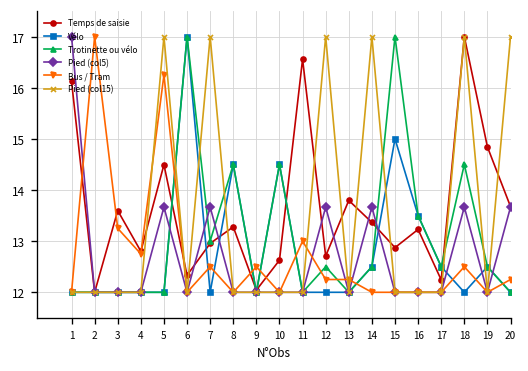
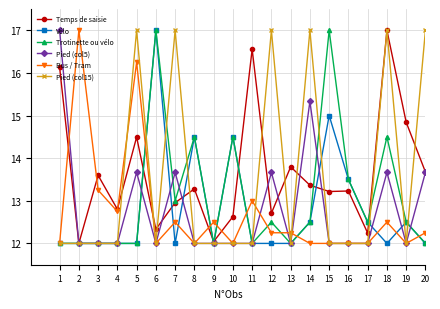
Pied (col5), 14: 13.7 -> 15.3
Temps de saisie, 15: 12.9 -> 13.2
